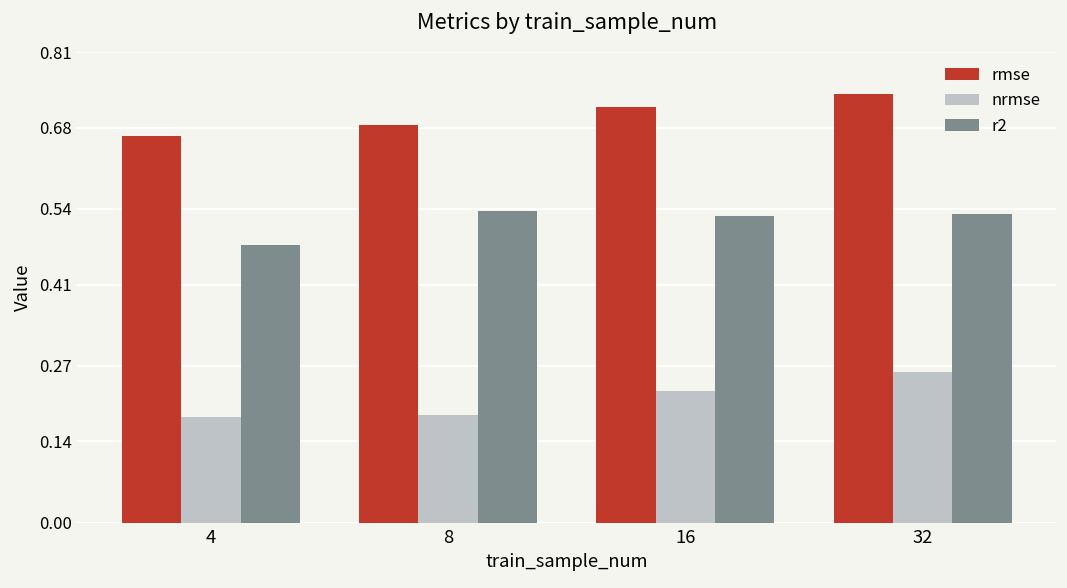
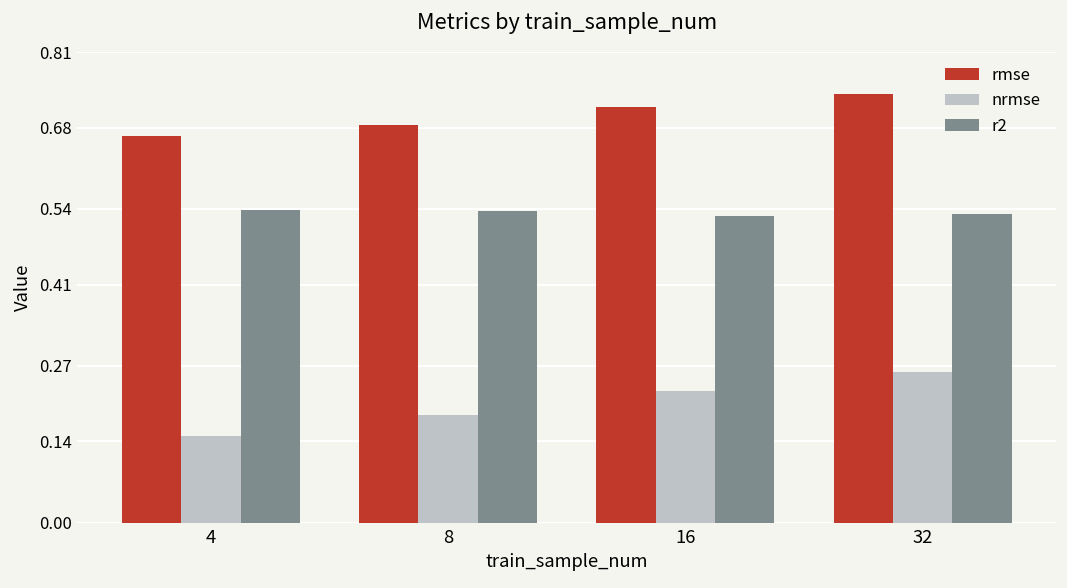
nrmse, 4: 0.18 -> 0.15
r2, 4: 0.48 -> 0.54
